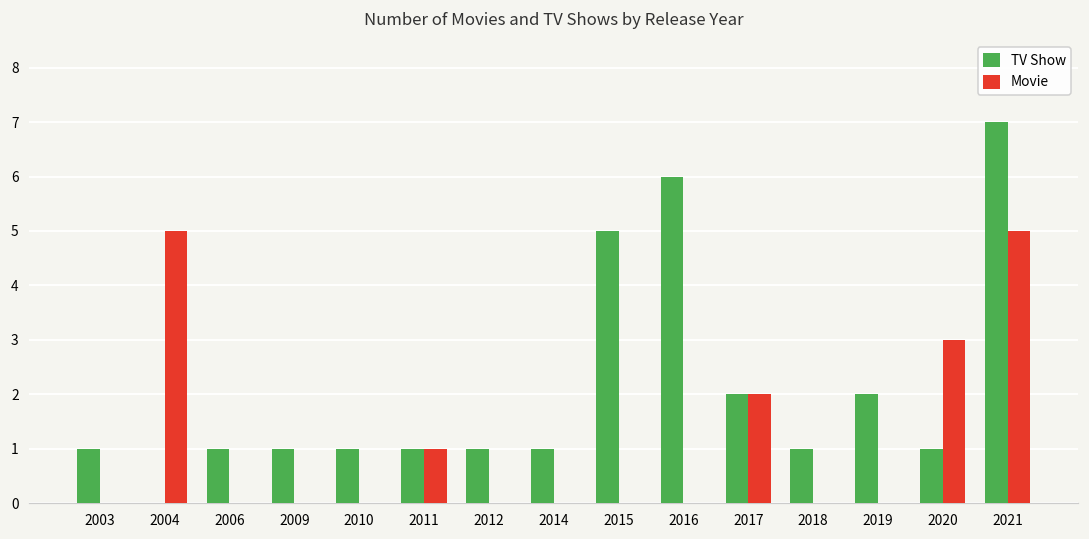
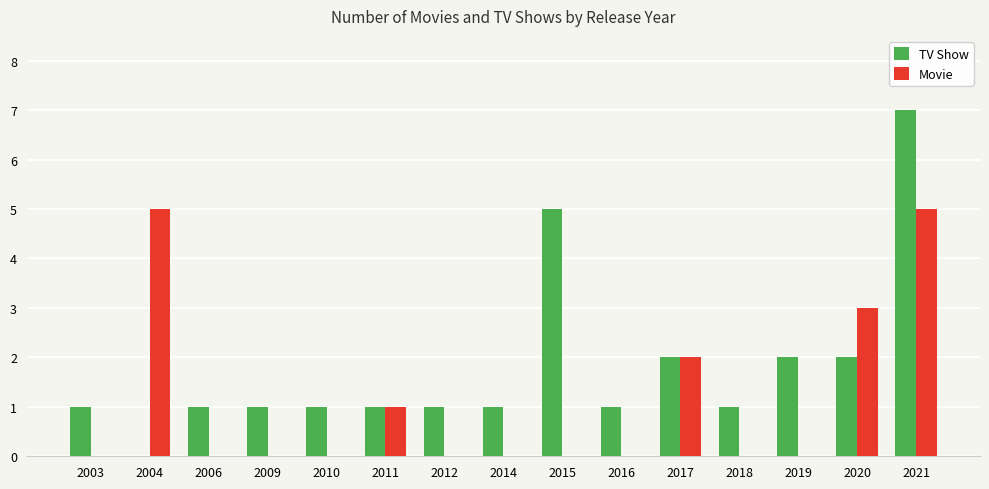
TV Show, 2016: 6 -> 1
TV Show, 2020: 1 -> 2
